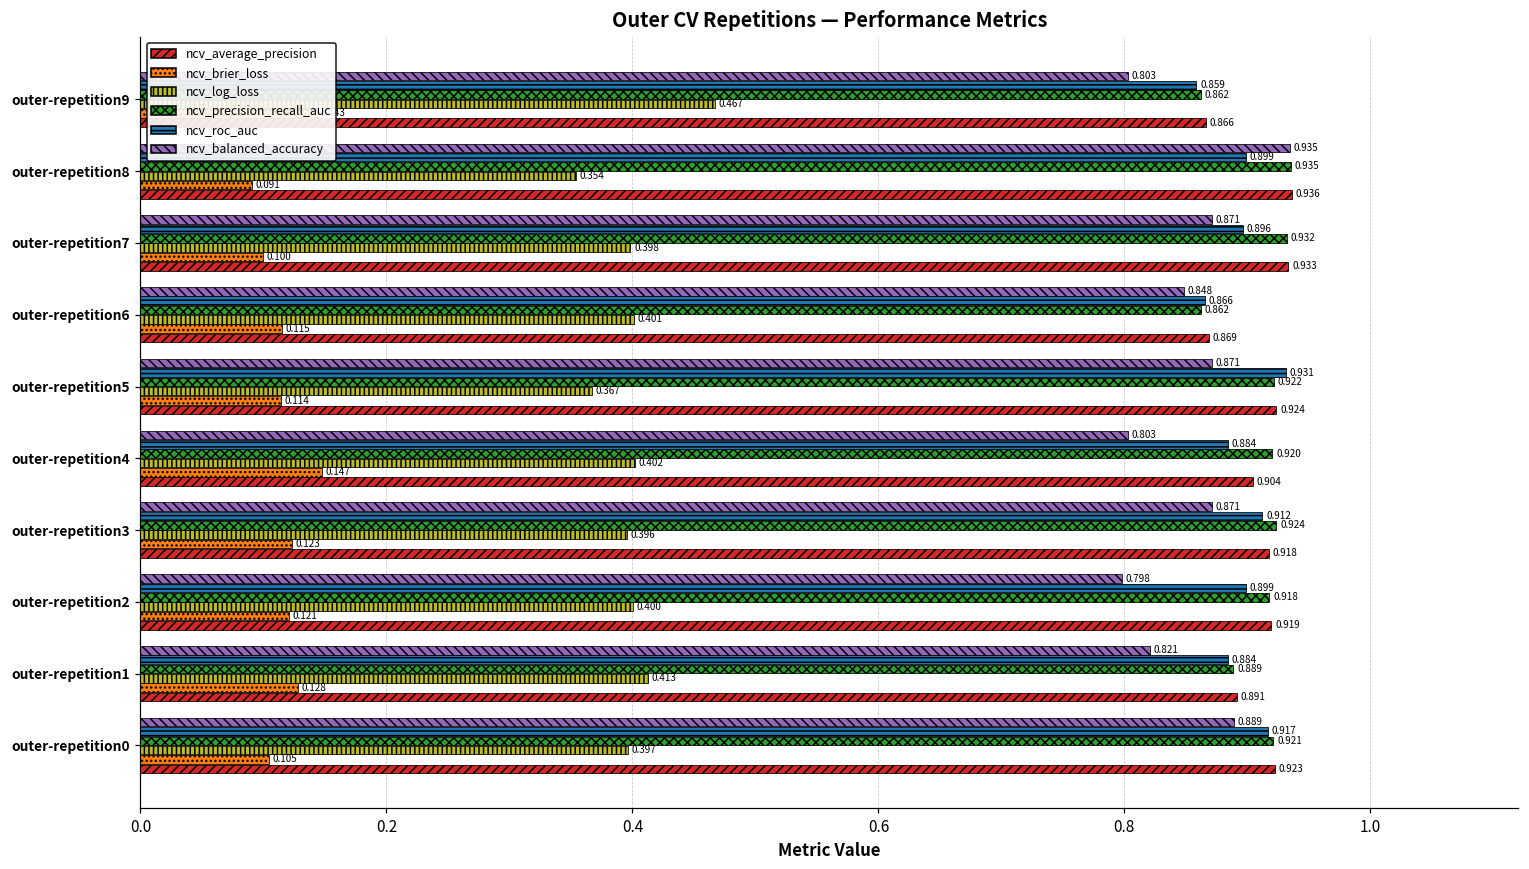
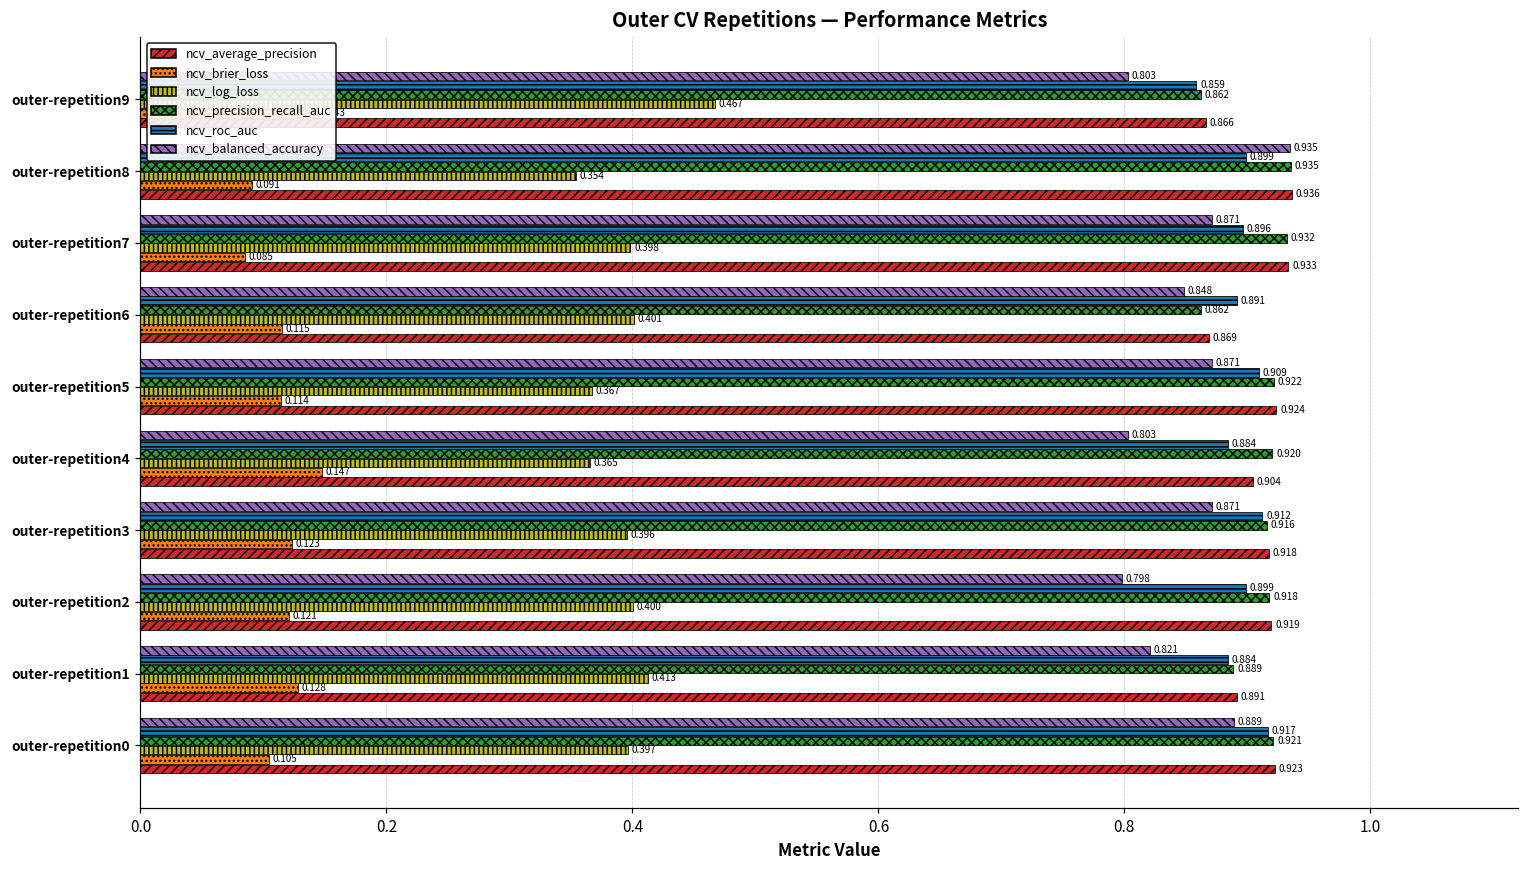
ncv_brier_loss, outer-repetition7: 0.100 -> 0.085
ncv_roc_auc, outer-repetition6: 0.866 -> 0.891
ncv_roc_auc, outer-repetition5: 0.931 -> 0.909
ncv_log_loss, outer-repetition4: 0.402 -> 0.365
ncv_precision_recall_auc, outer-repetition3: 0.924 -> 0.916
